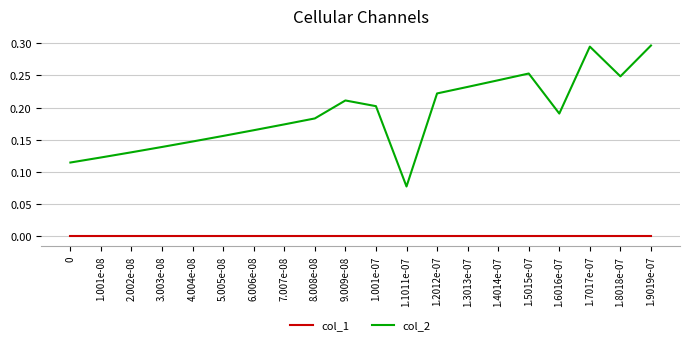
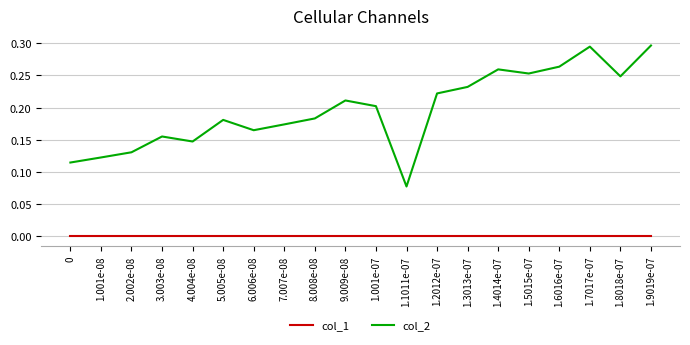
col_2, 3.003e-08: 0.14 -> 0.16
col_2, 5.005e-08: 0.16 -> 0.18
col_2, 1.4014e-07: 0.24 -> 0.26
col_2, 1.6016e-07: 0.19 -> 0.26
